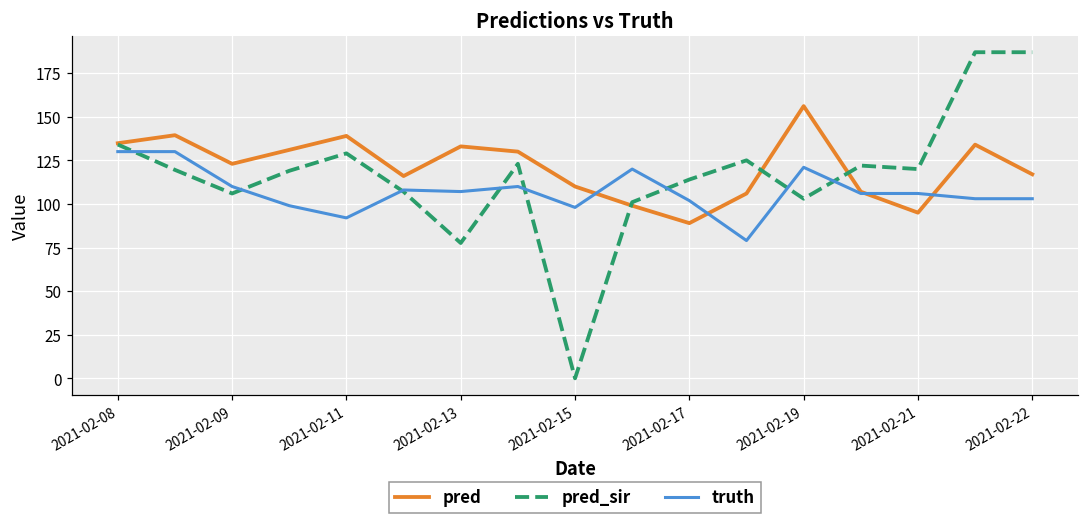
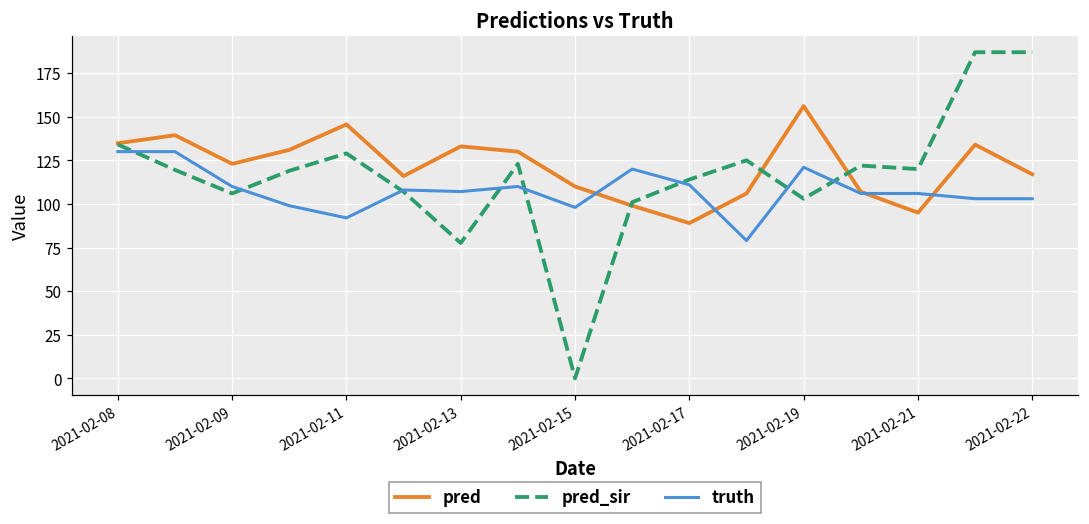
pred, 2021-02-11: 139 -> 146
truth, 2021-02-17: 102 -> 111
